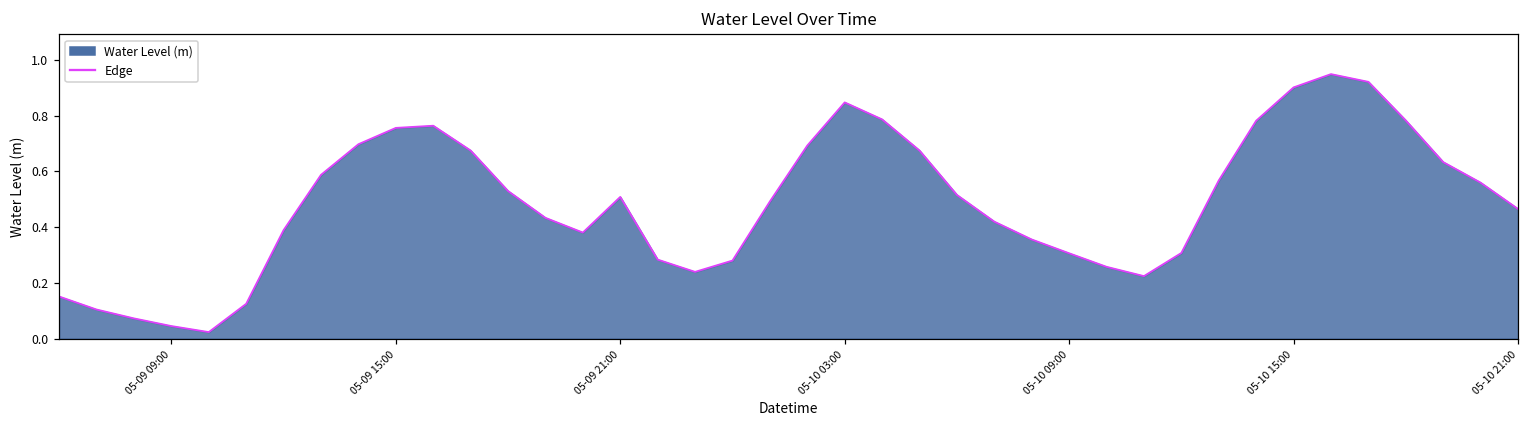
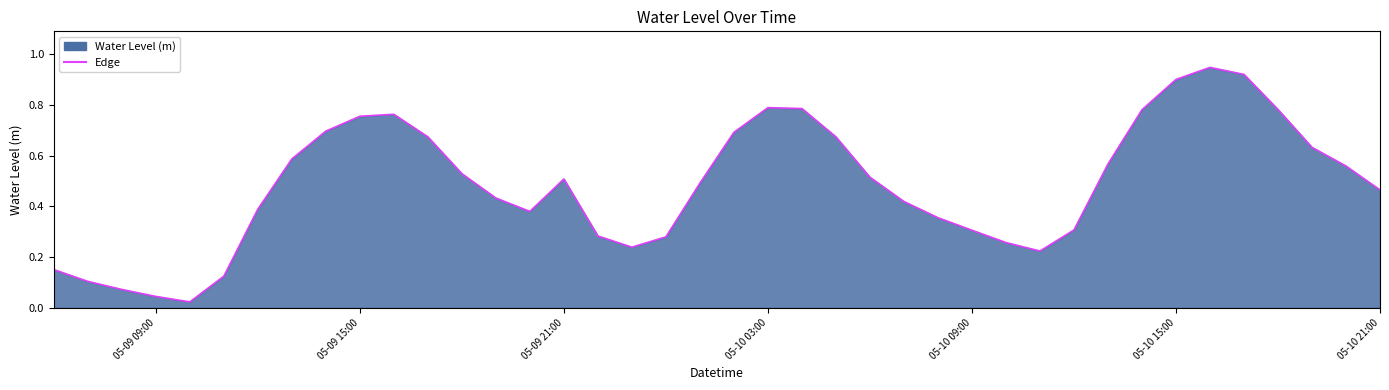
05-10 03:00: 0.85 -> 0.79
